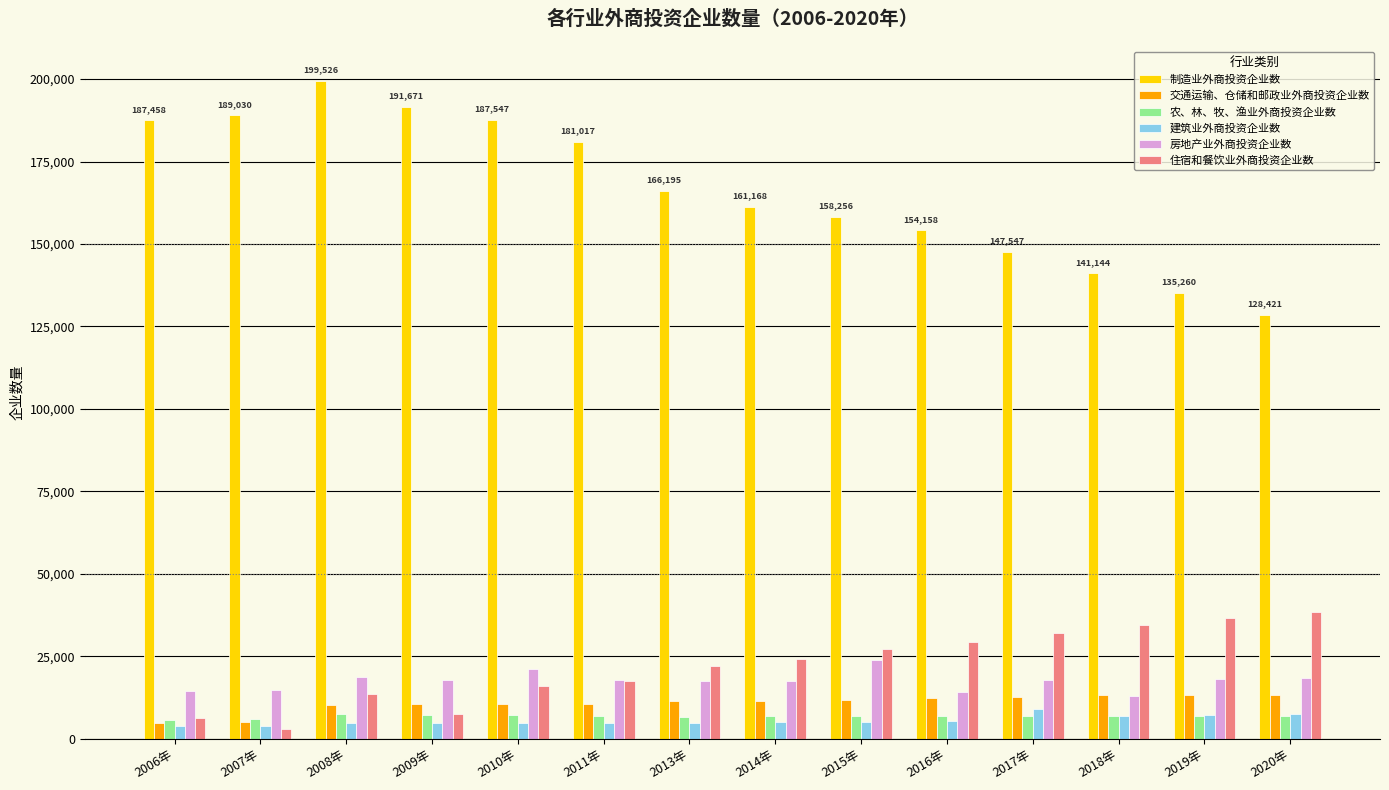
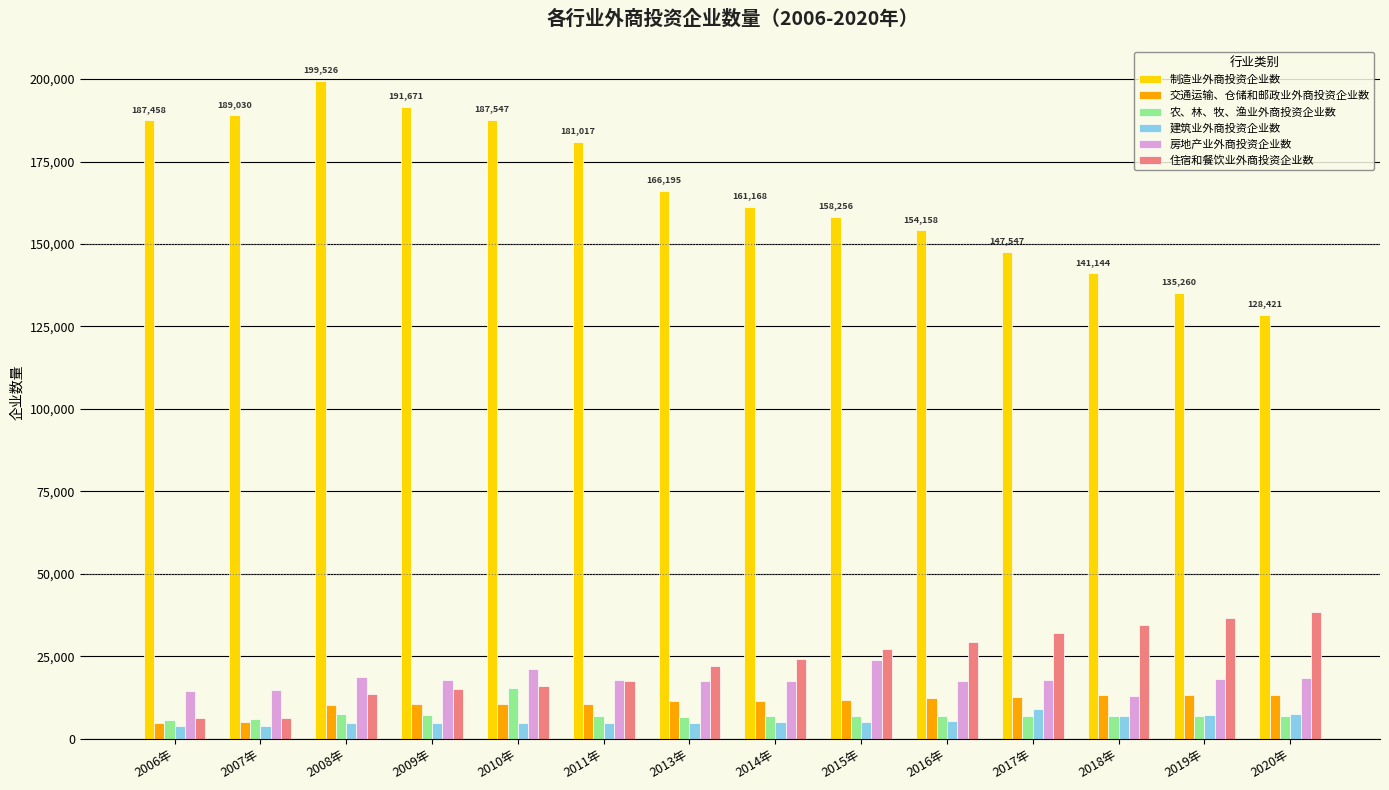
住宿和餐饮业外商投资企业数, 2007年: 3,000 -> 6,000
住宿和餐饮业外商投资企业数, 2009年: 8,000 -> 15,000
农、林、牧、渔业外商投资企业数, 2010年: 7,000 -> 15,000
房地产业外商投资企业数, 2016年: 14,000 -> 18,000
